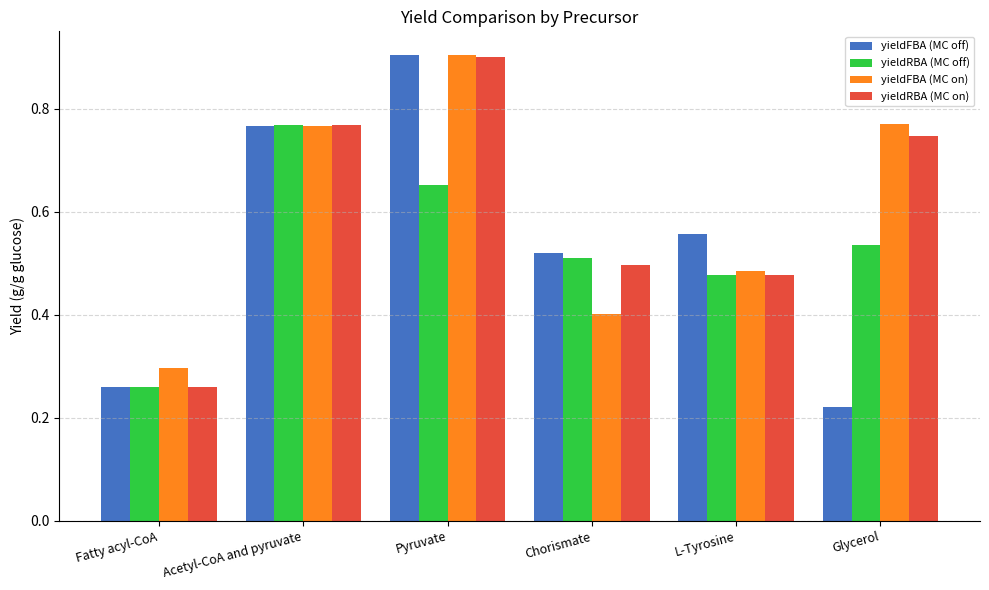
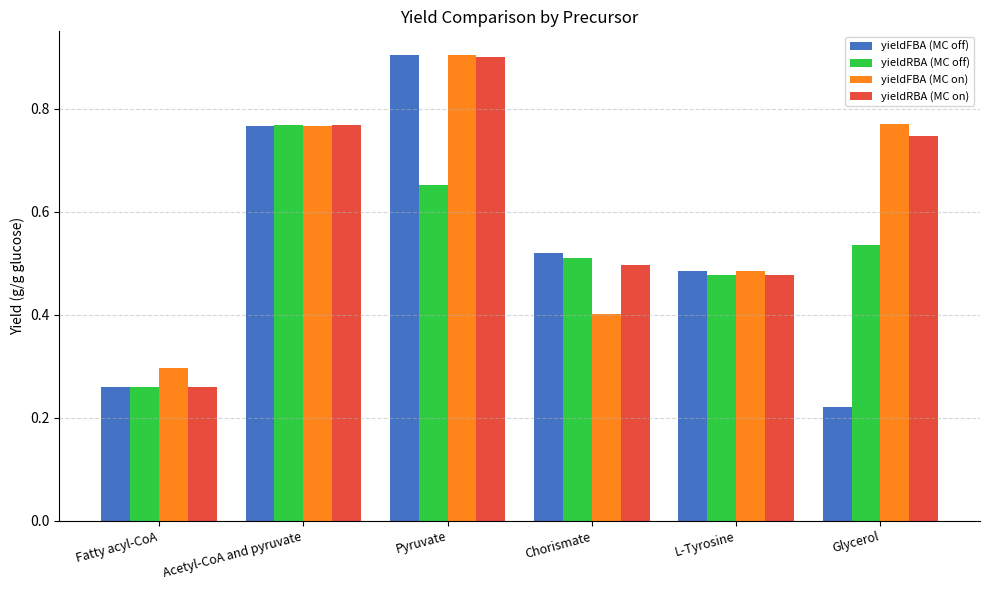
yieldFBA (MC off), L-Tyrosine: 0.56 -> 0.49
